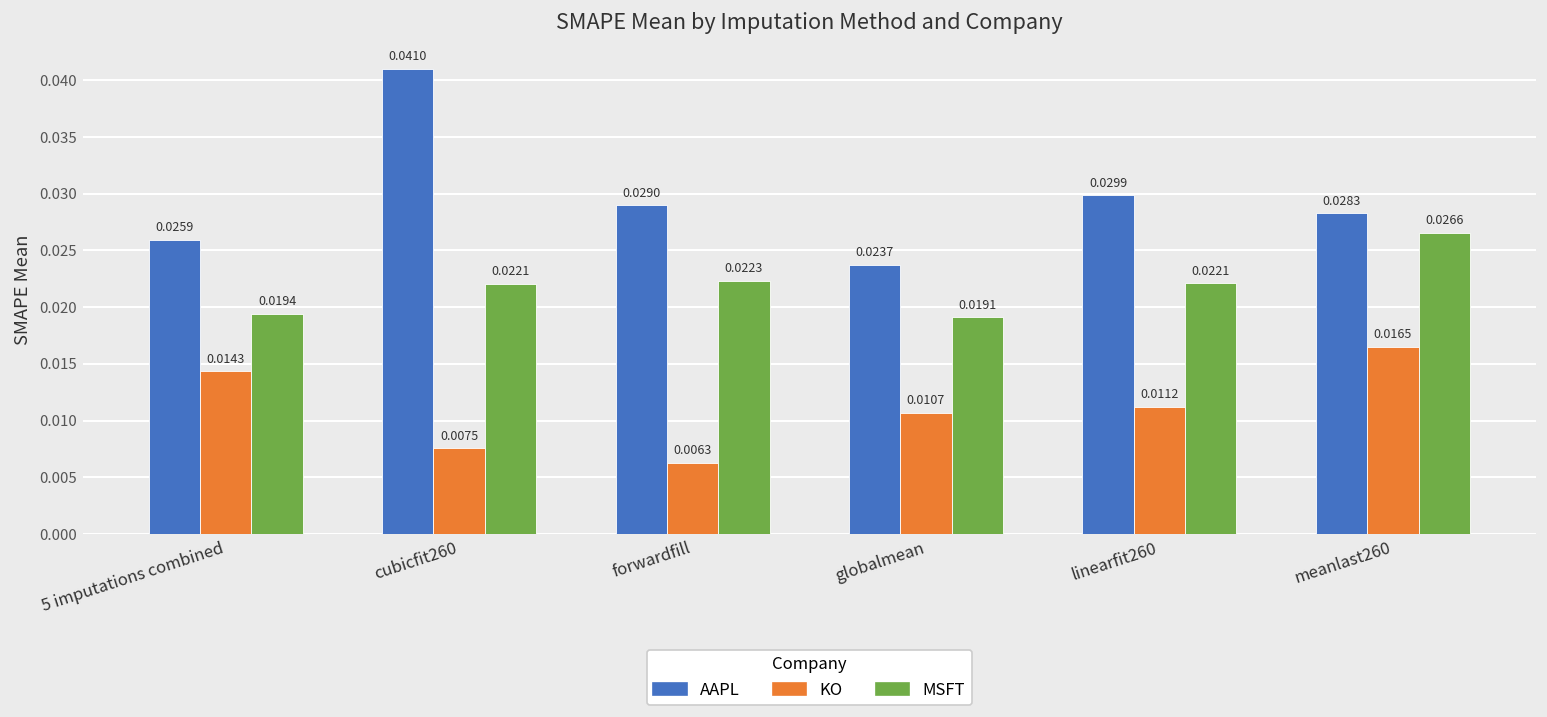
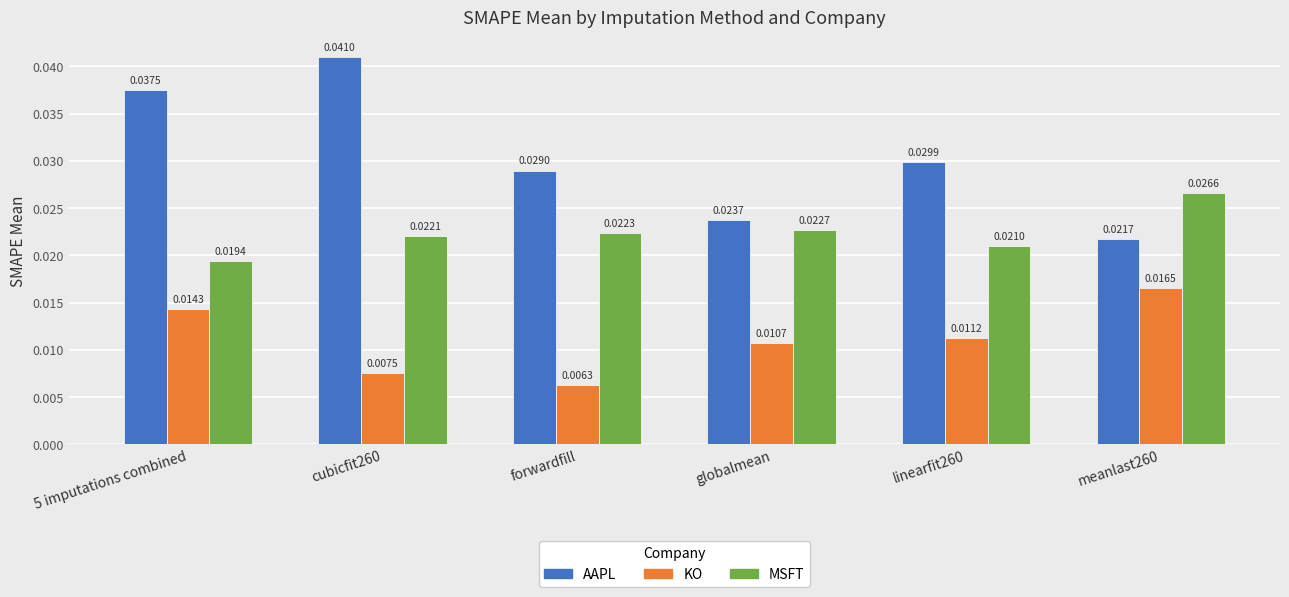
AAPL, 5 imputations combined: 0.0259 -> 0.0375
MSFT, globalmean: 0.0191 -> 0.0227
MSFT, linearfit260: 0.0221 -> 0.0210
AAPL, meanlast260: 0.0283 -> 0.0217
